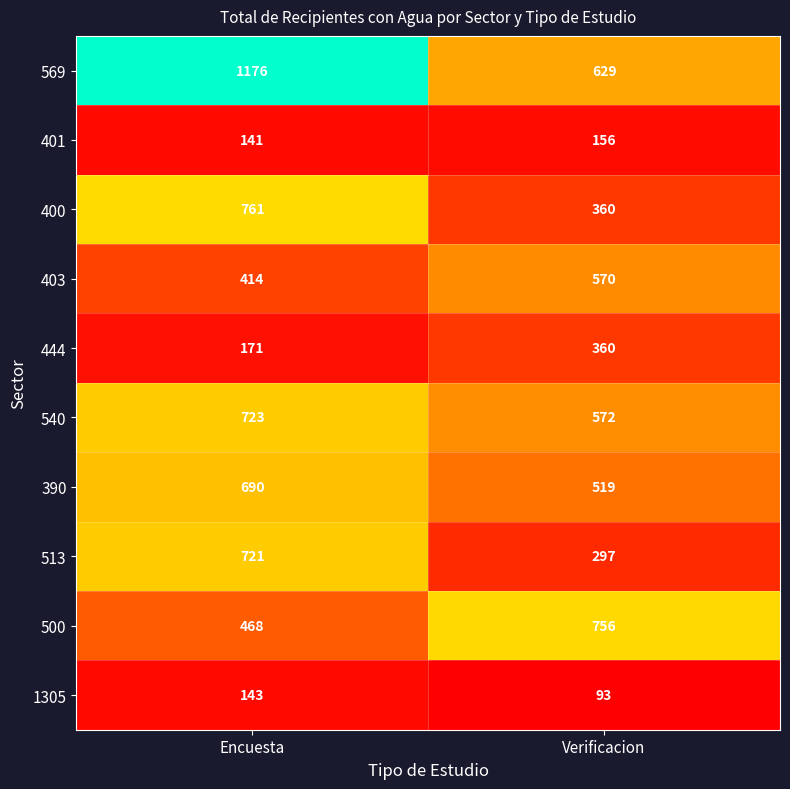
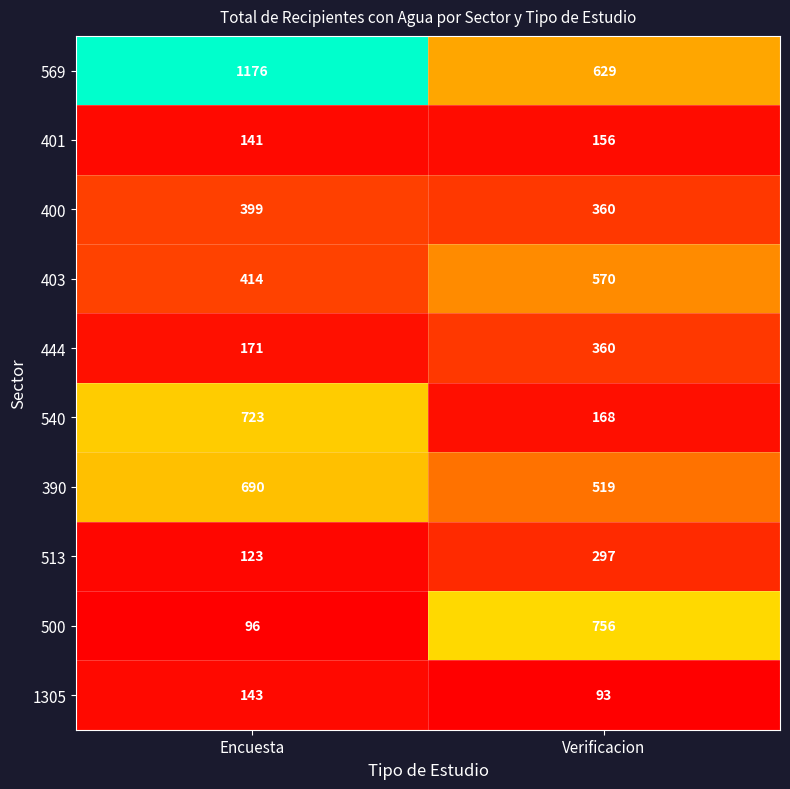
400, Encuesta: 761 -> 399
540, Verificacion: 572 -> 168
513, Encuesta: 721 -> 123
500, Encuesta: 468 -> 96
